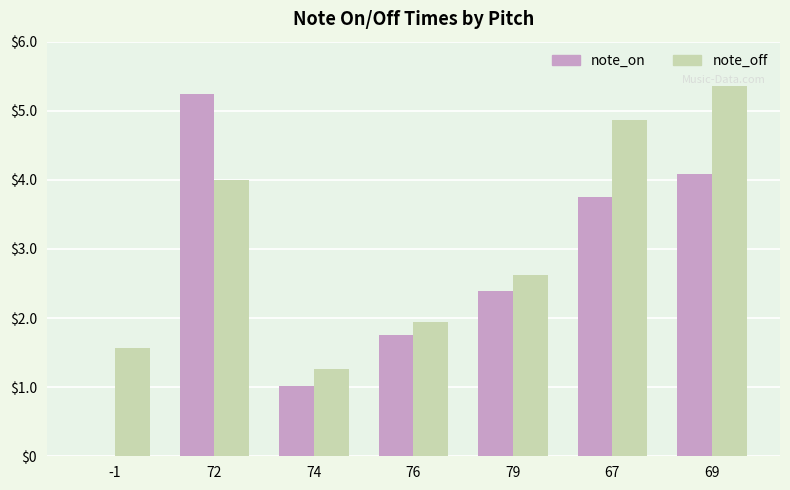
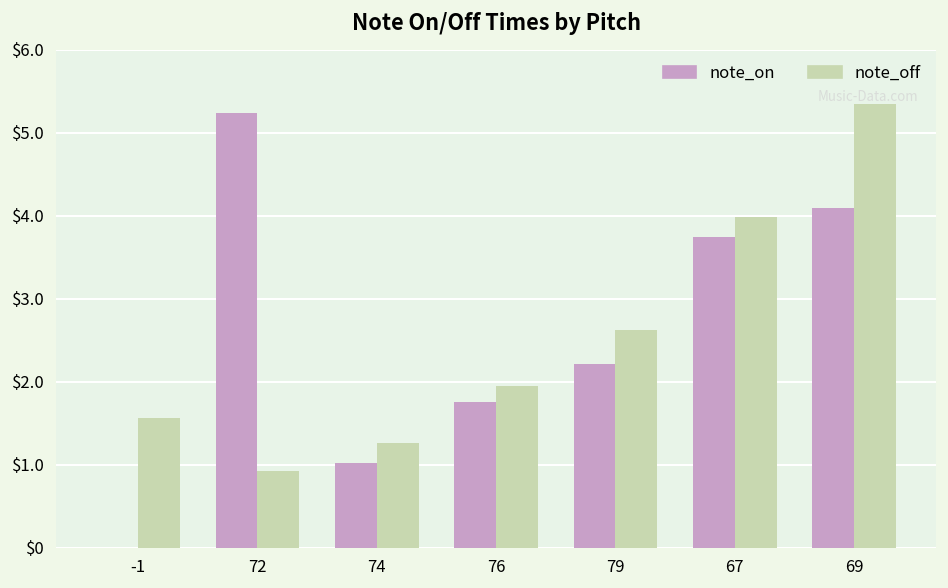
note_off, 72: $4.0 -> $0.9
note_on, 79: $2.4 -> $2.2
note_off, 67: $4.9 -> $4.0
